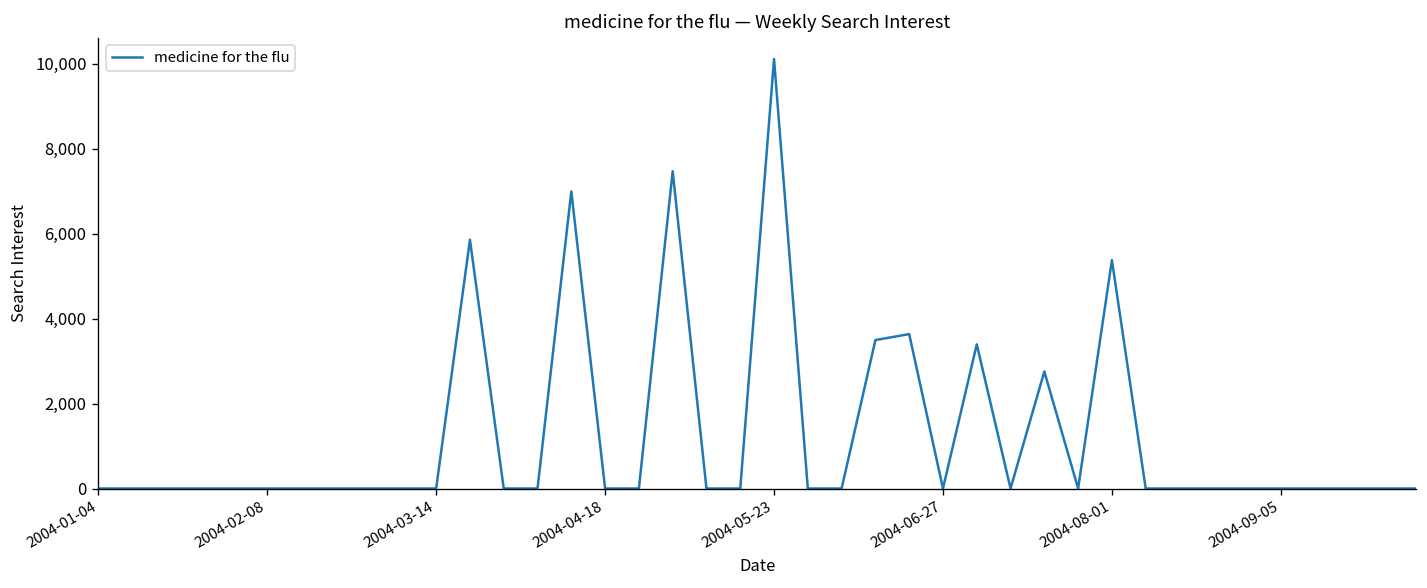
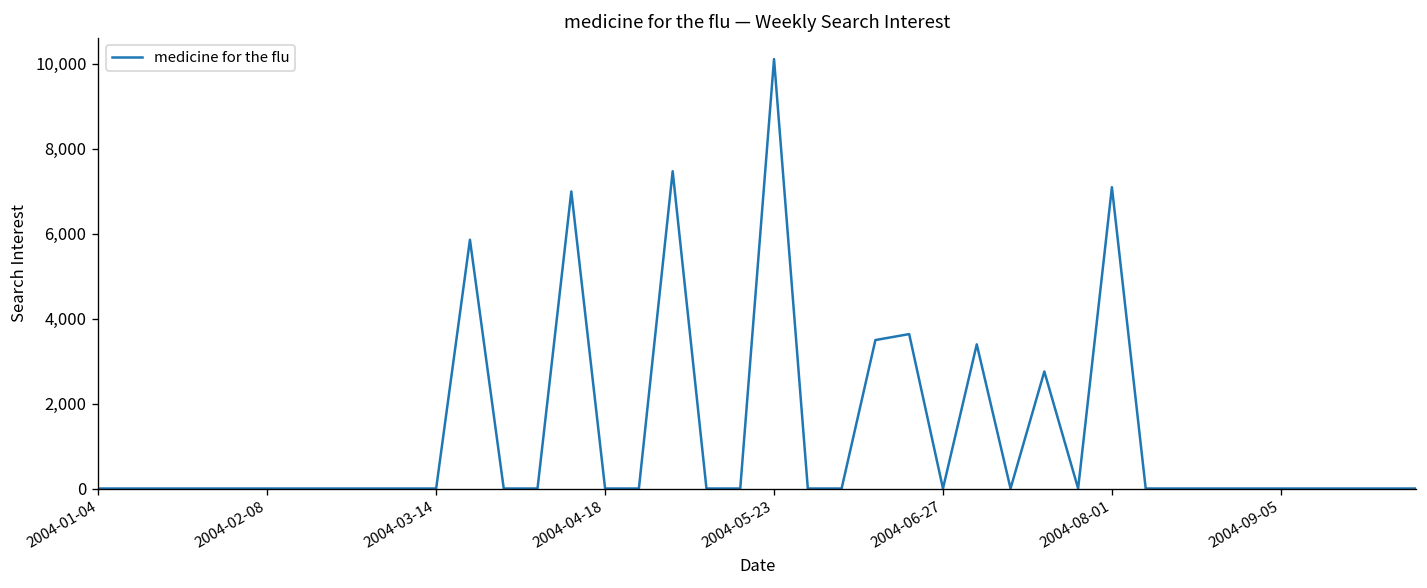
2004-08-01: 5,400 -> 7,100
